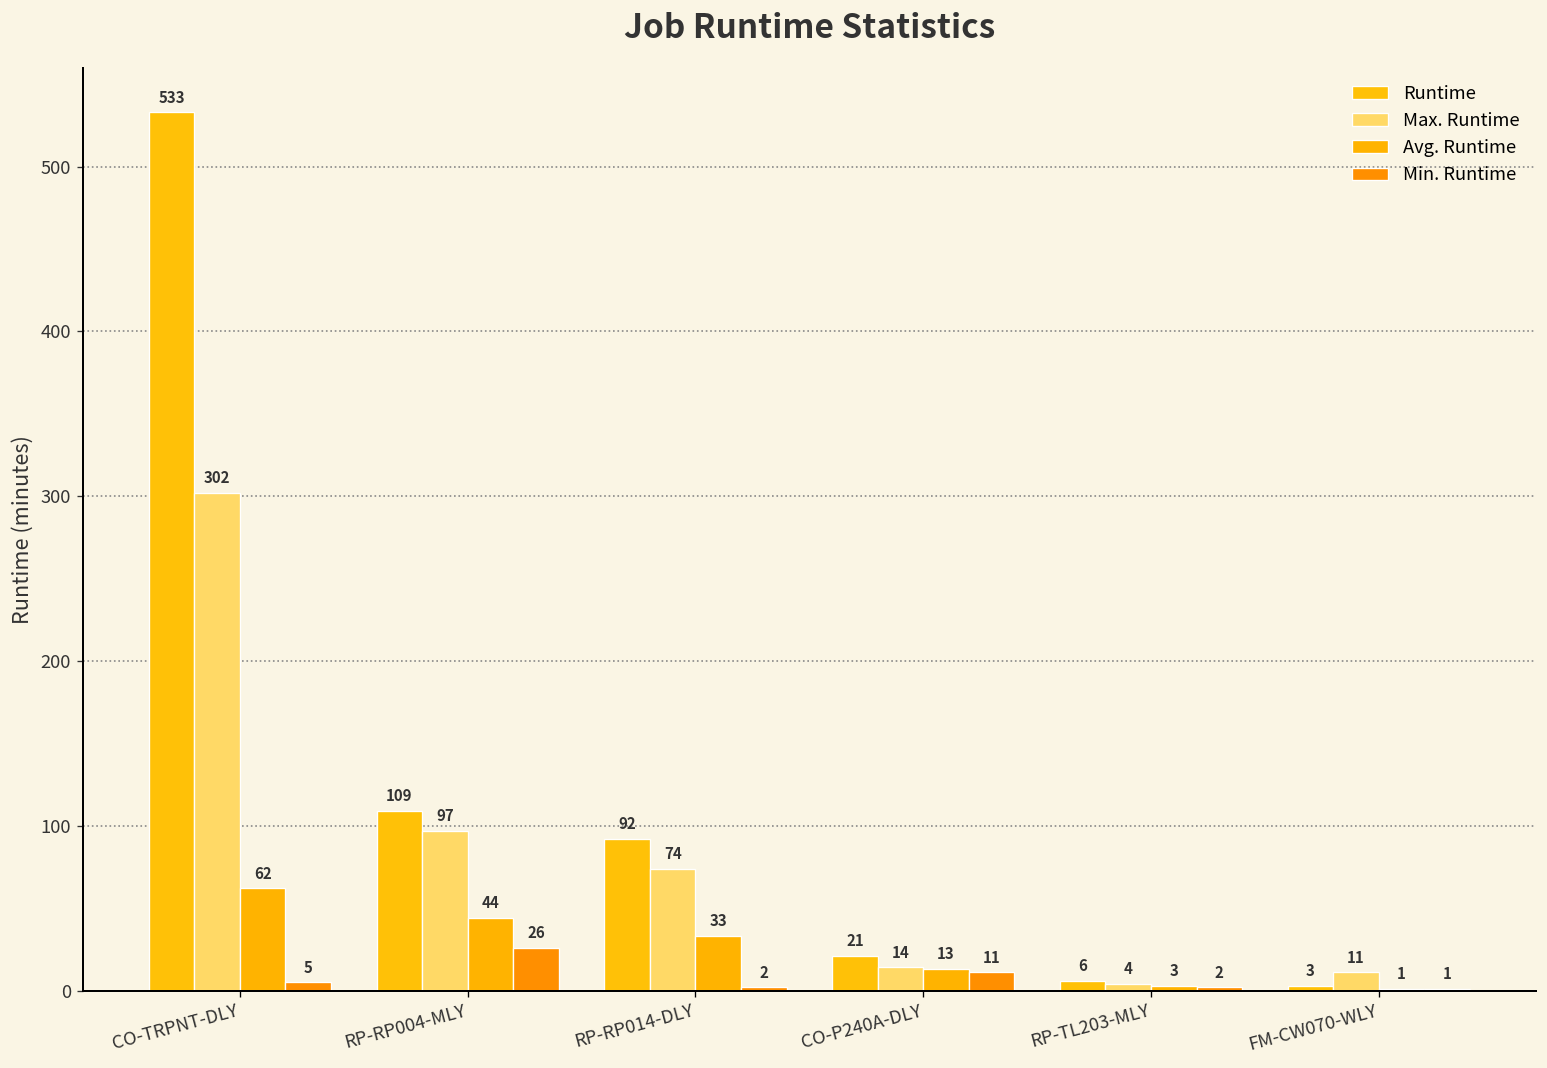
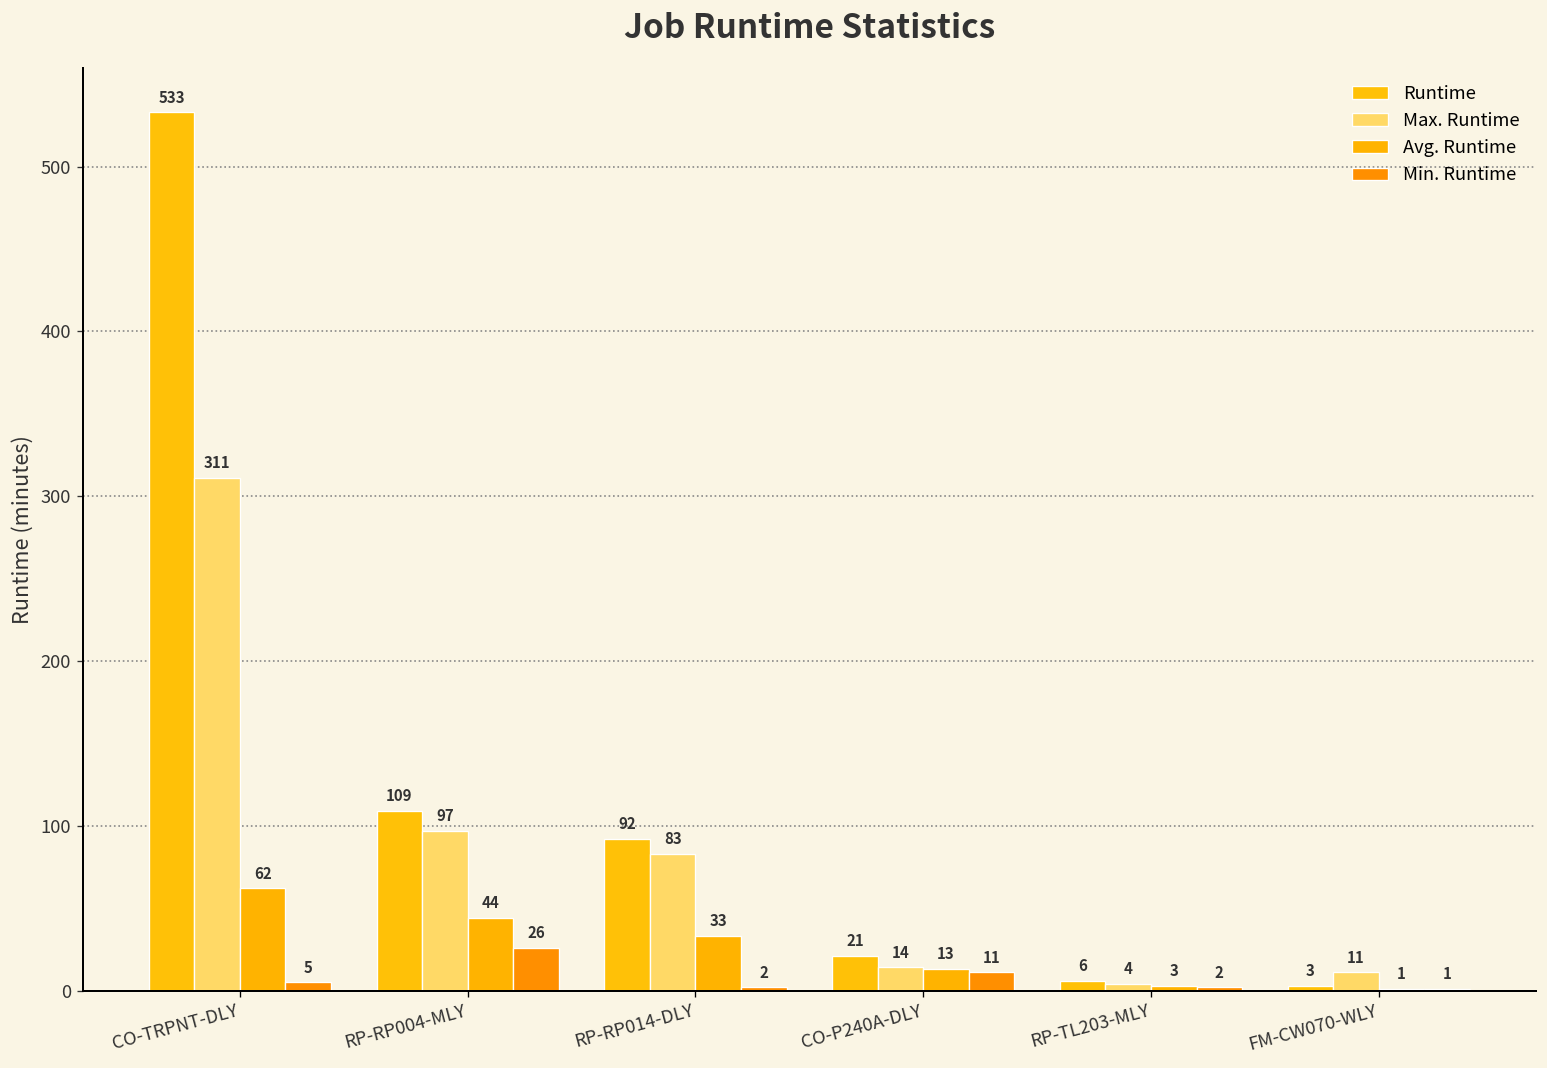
Max. Runtime, CO-TRPNT-DLY: 302 -> 311
Max. Runtime, RP-RP014-DLY: 74 -> 83
